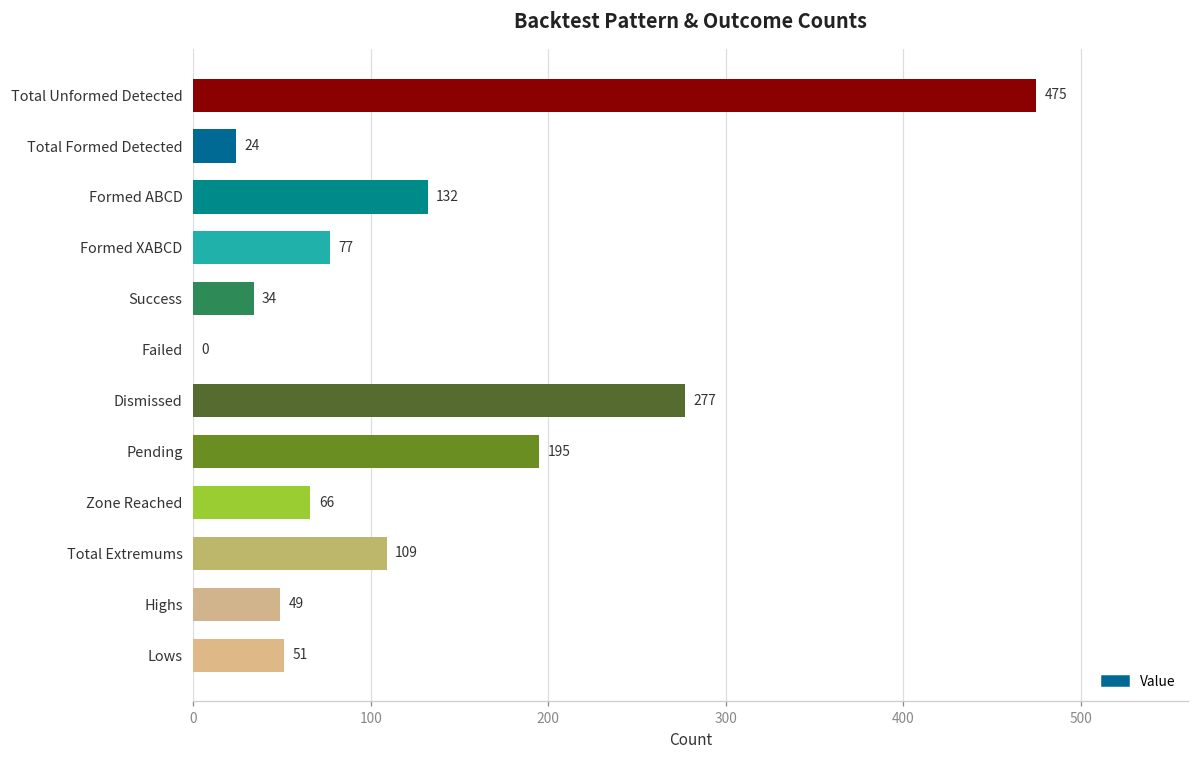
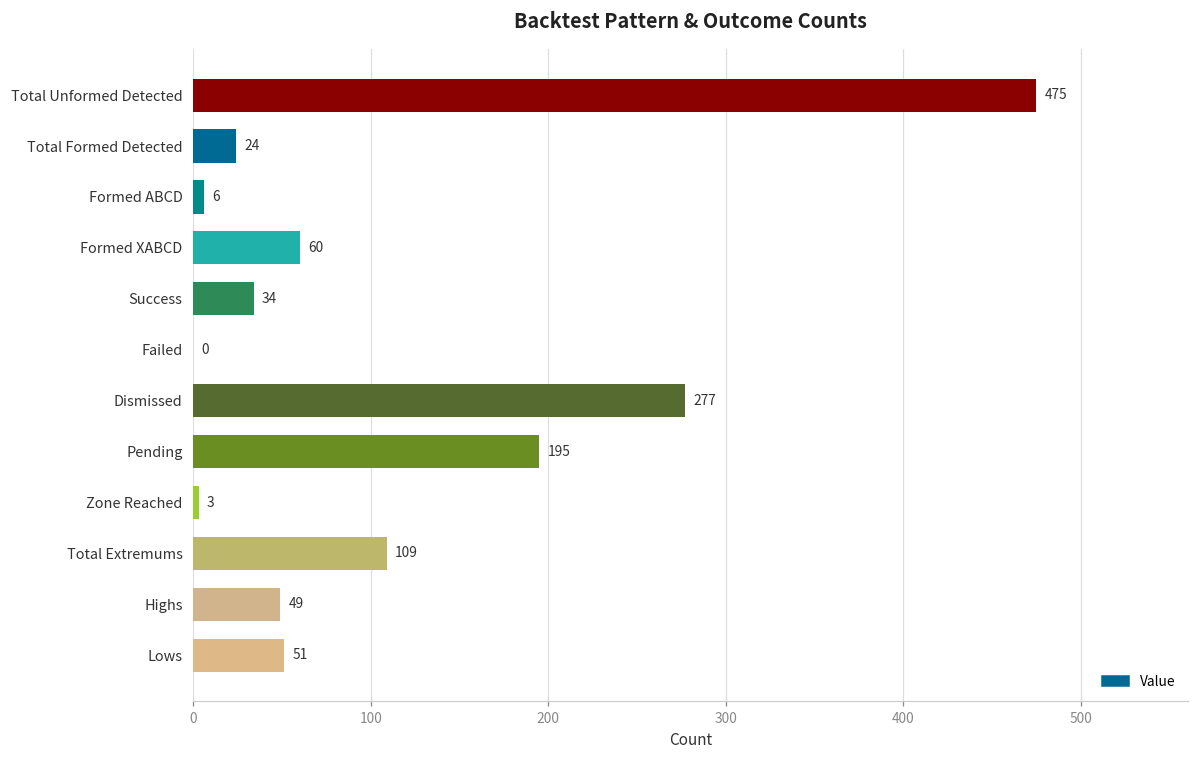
Formed ABCD: 132 -> 6
Formed XABCD: 77 -> 60
Zone Reached: 66 -> 3
